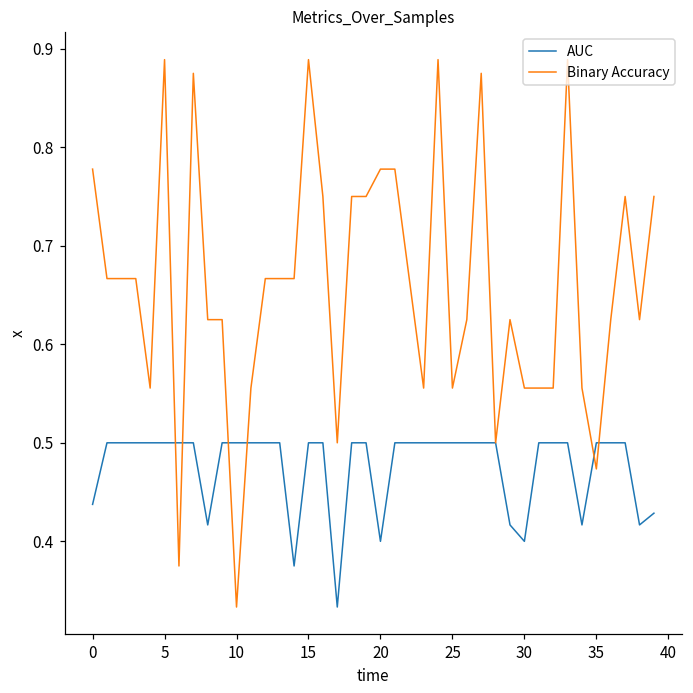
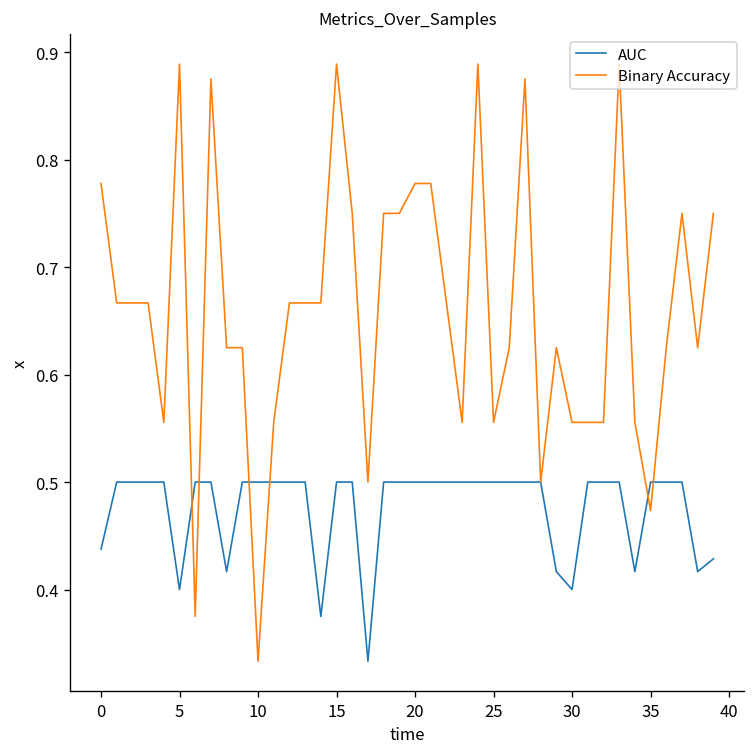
AUC, 5: 0.5 -> 0.4
AUC, 20: 0.4 -> 0.5
